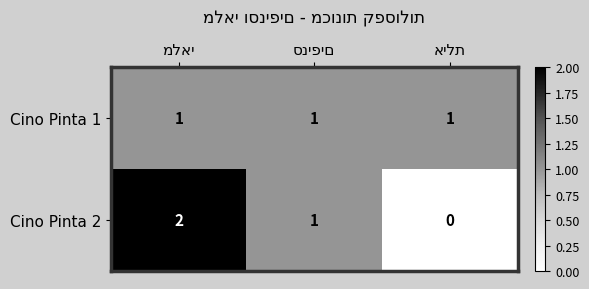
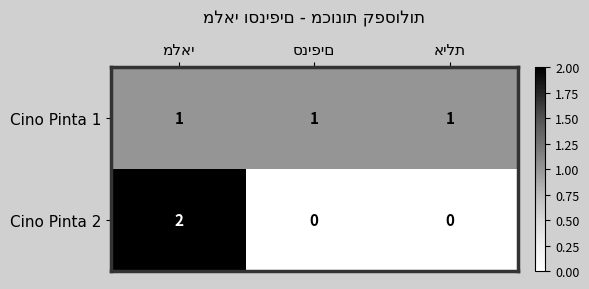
Cino Pinta 2, סניפים: 1 -> 0
